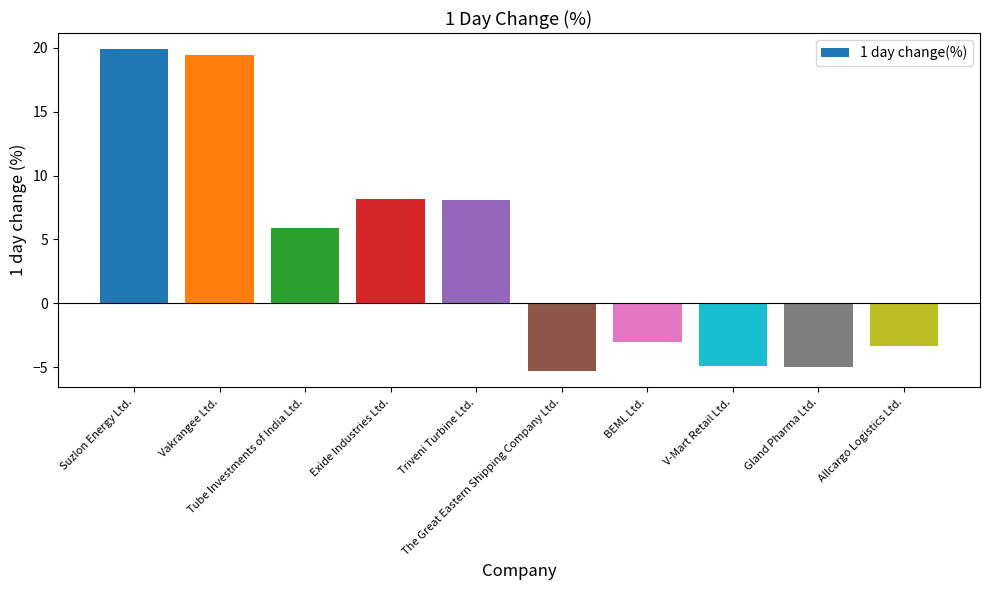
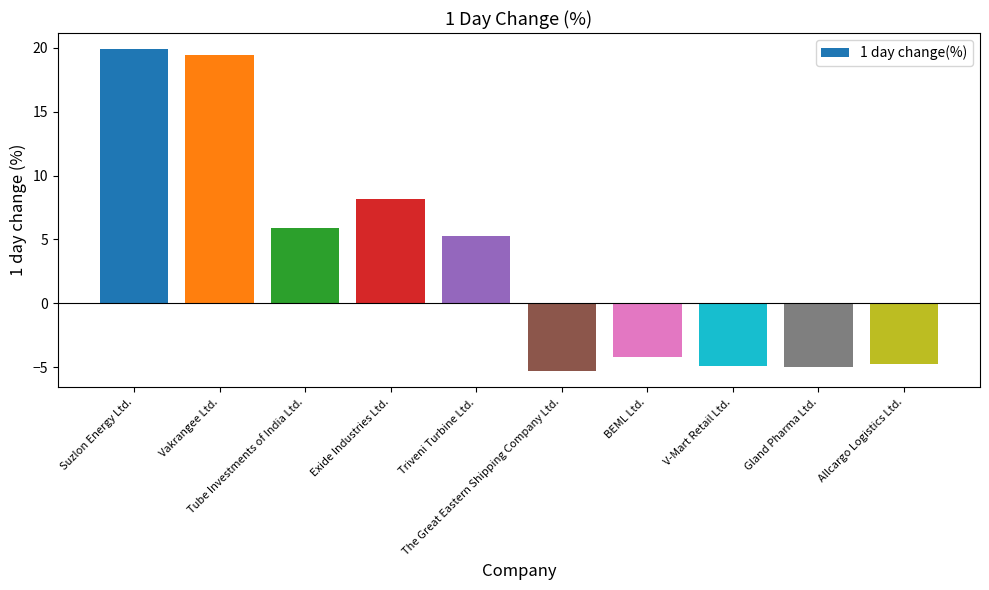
Triveni Turbine Ltd.: 8.1 -> 5.3
BEML Ltd.: -3.0 -> -4.2
Allcargo Logistics Ltd.: -3.3 -> -4.8
